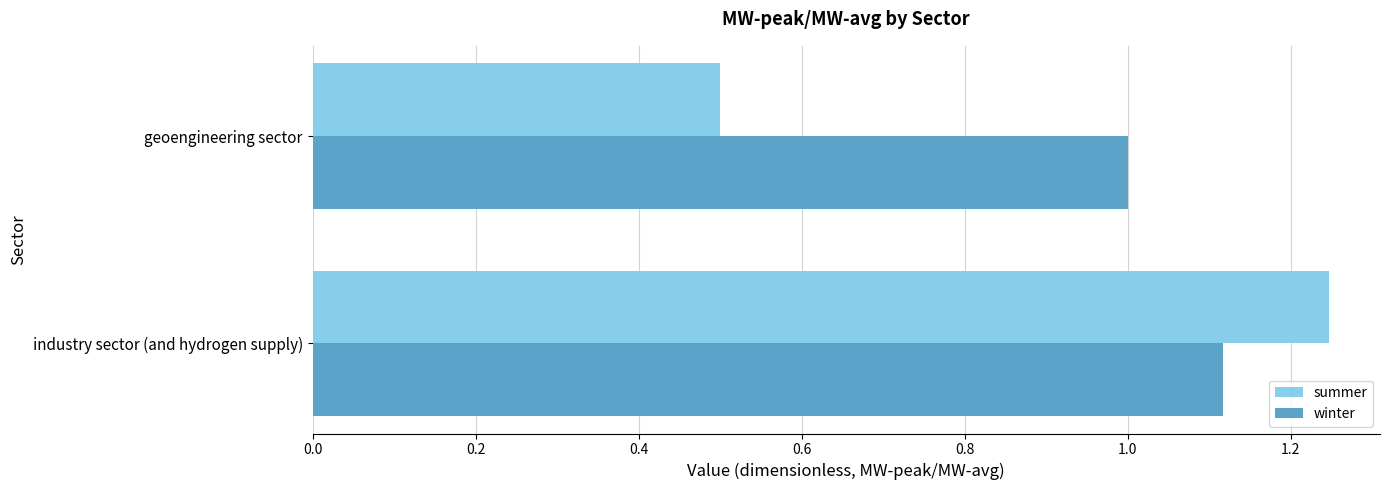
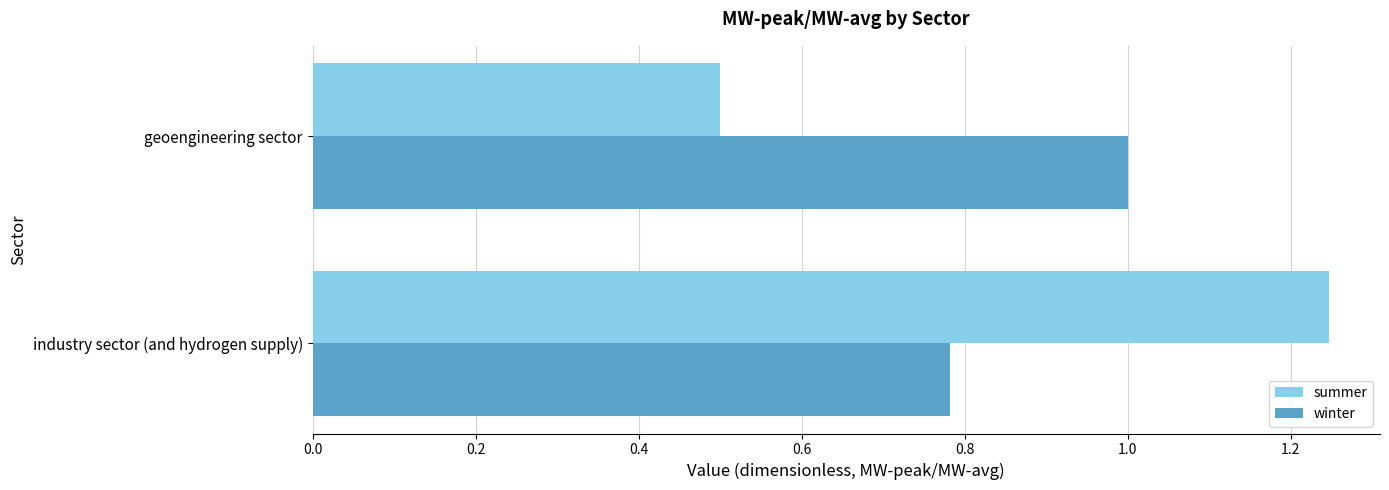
winter, industry sector (and hydrogen supply): 1.12 -> 0.78
